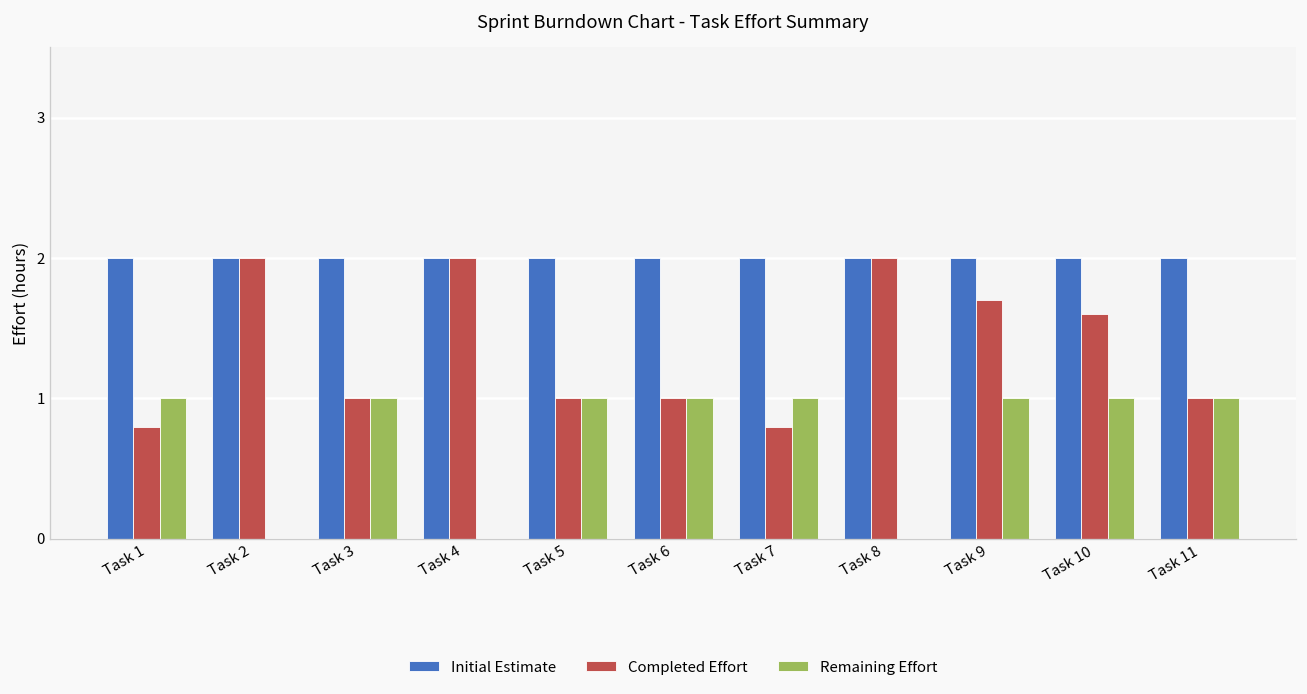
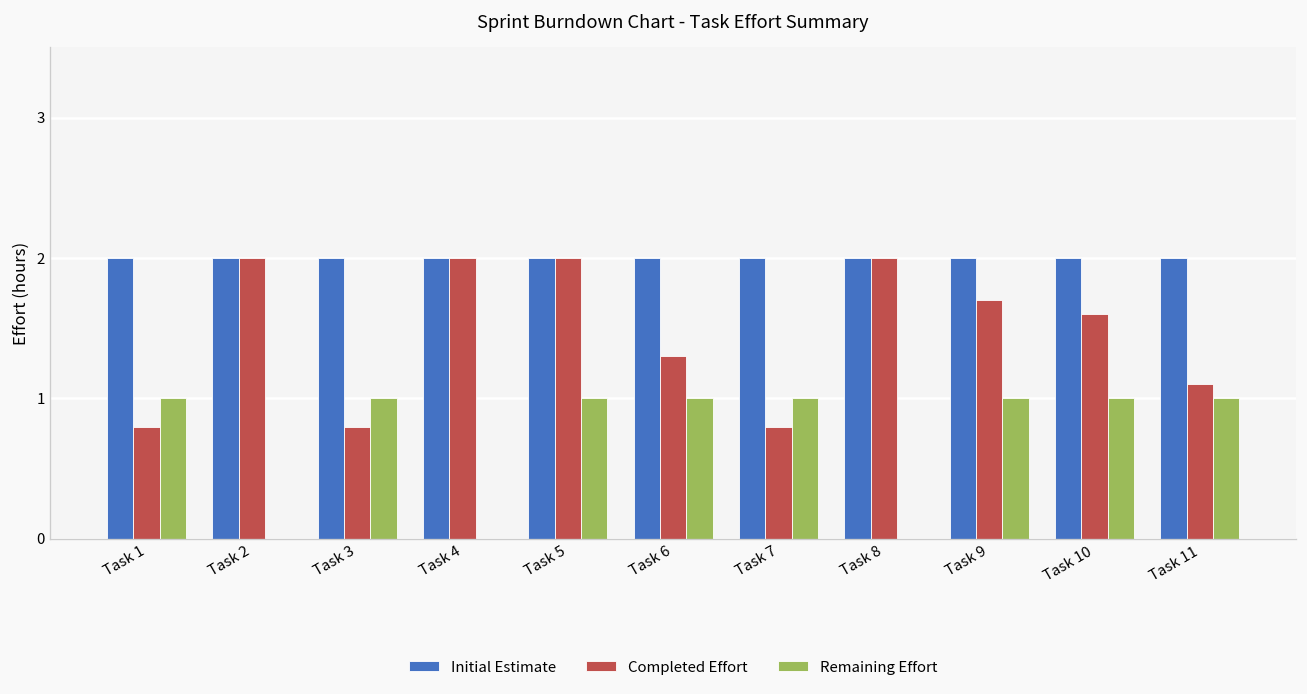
Completed Effort, Task 3: 1.0 -> 0.8
Completed Effort, Task 5: 1 -> 2
Completed Effort, Task 6: 1.0 -> 1.3
Completed Effort, Task 11: 1.0 -> 1.1
